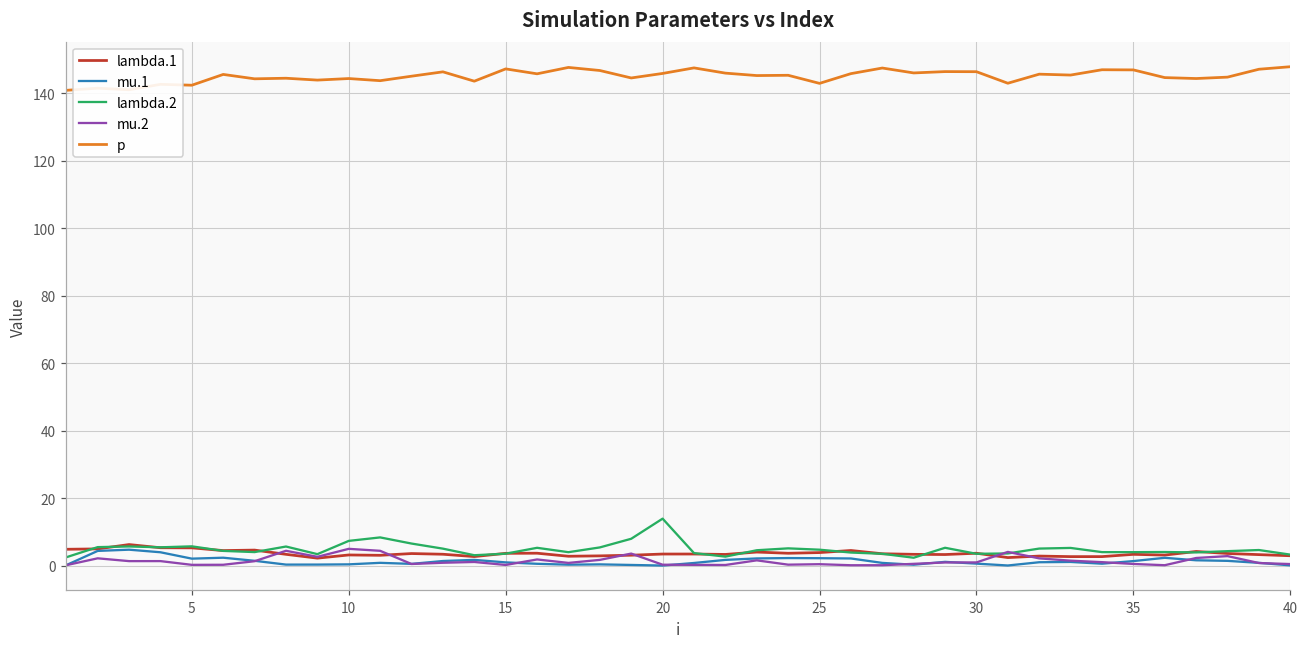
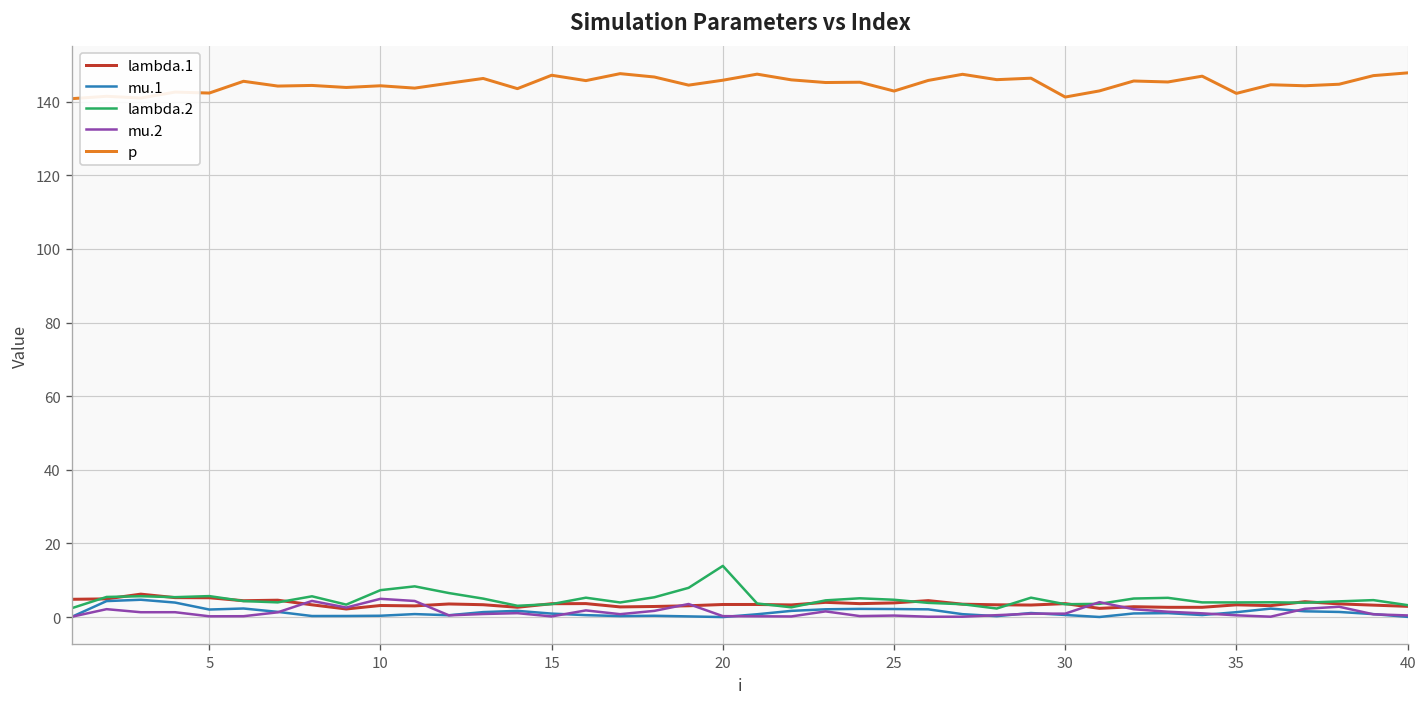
p, 30: 146 -> 141
p, 35: 147 -> 142
